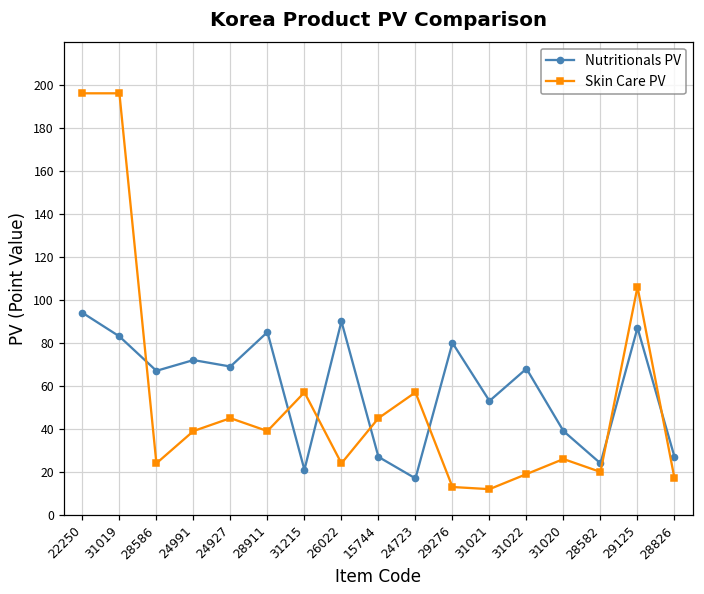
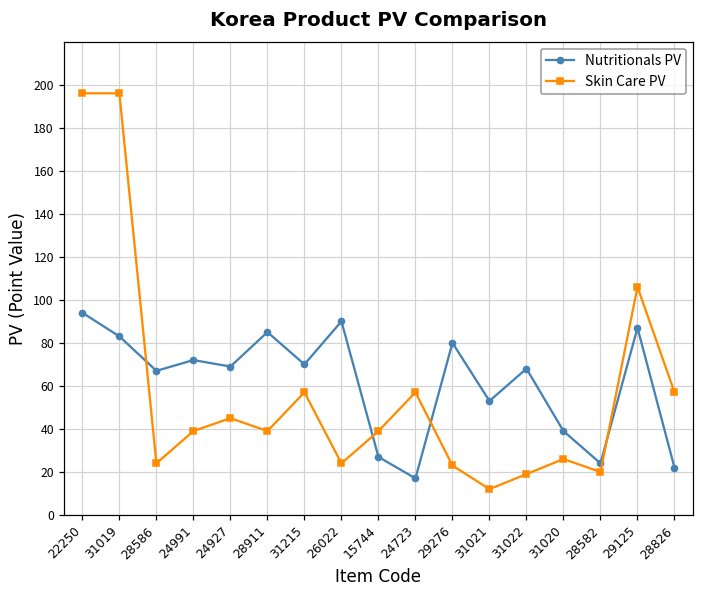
Nutritionals PV, 31215: 21 -> 70
Skin Care PV, 15744: 45 -> 39
Skin Care PV, 29276: 13 -> 23
Nutritionals PV, 28826: 27 -> 22
Skin Care PV, 28826: 17 -> 57
